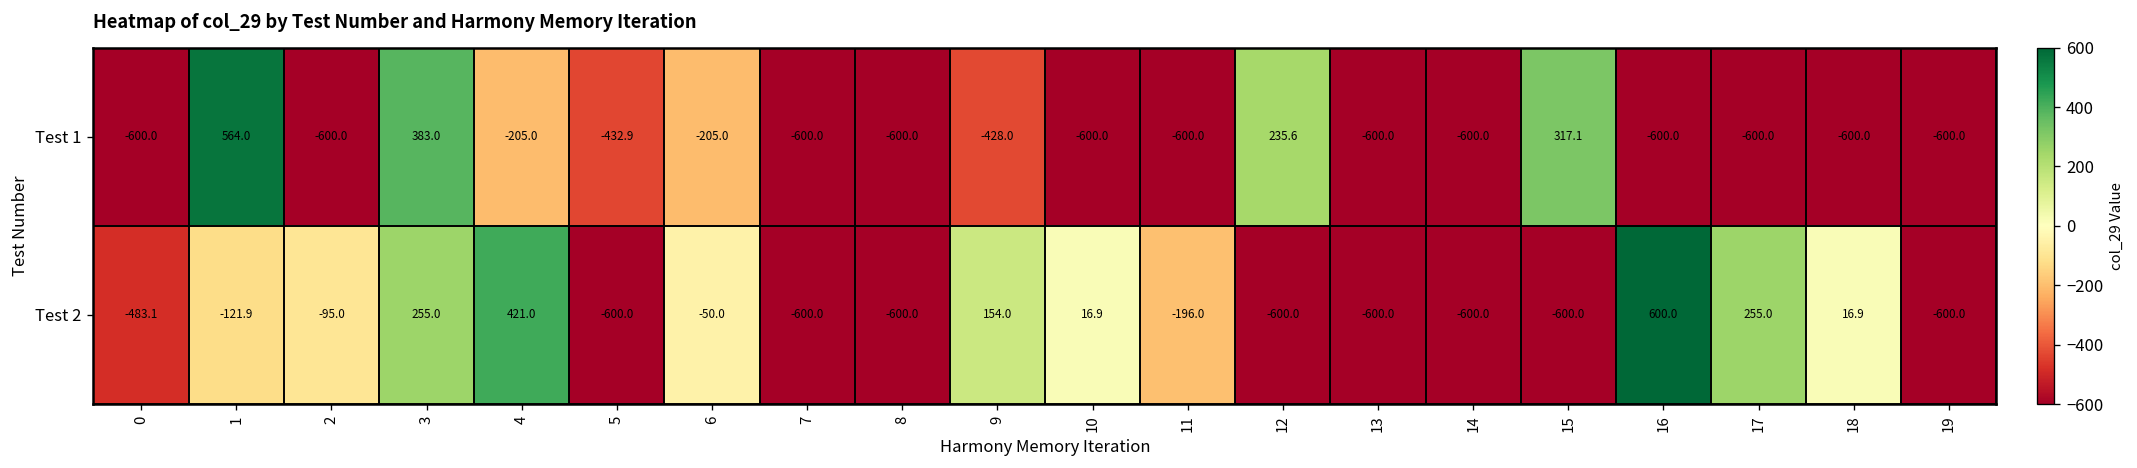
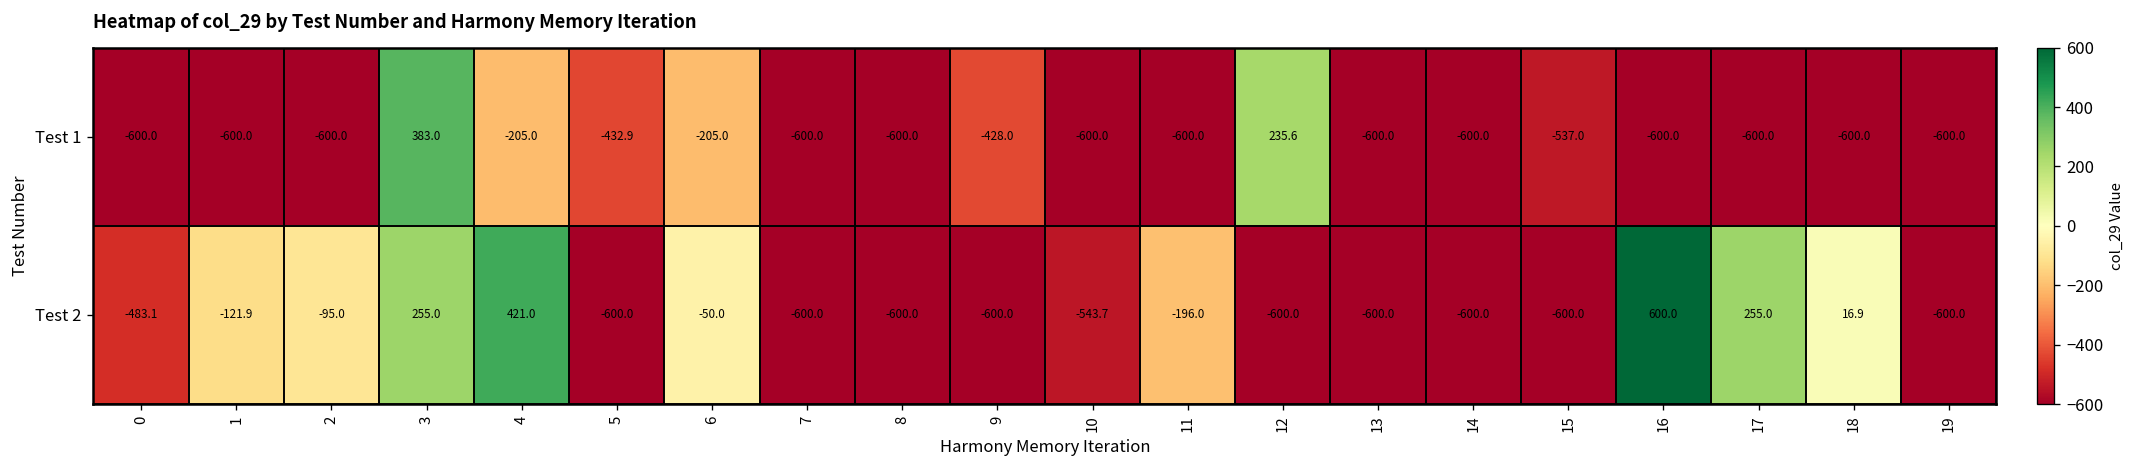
Test 1, 1: 564.0 -> -600.0
Test 1, 15: 317.1 -> -537.0
Test 2, 9: 154.0 -> -600.0
Test 2, 10: 16.9 -> -543.7
